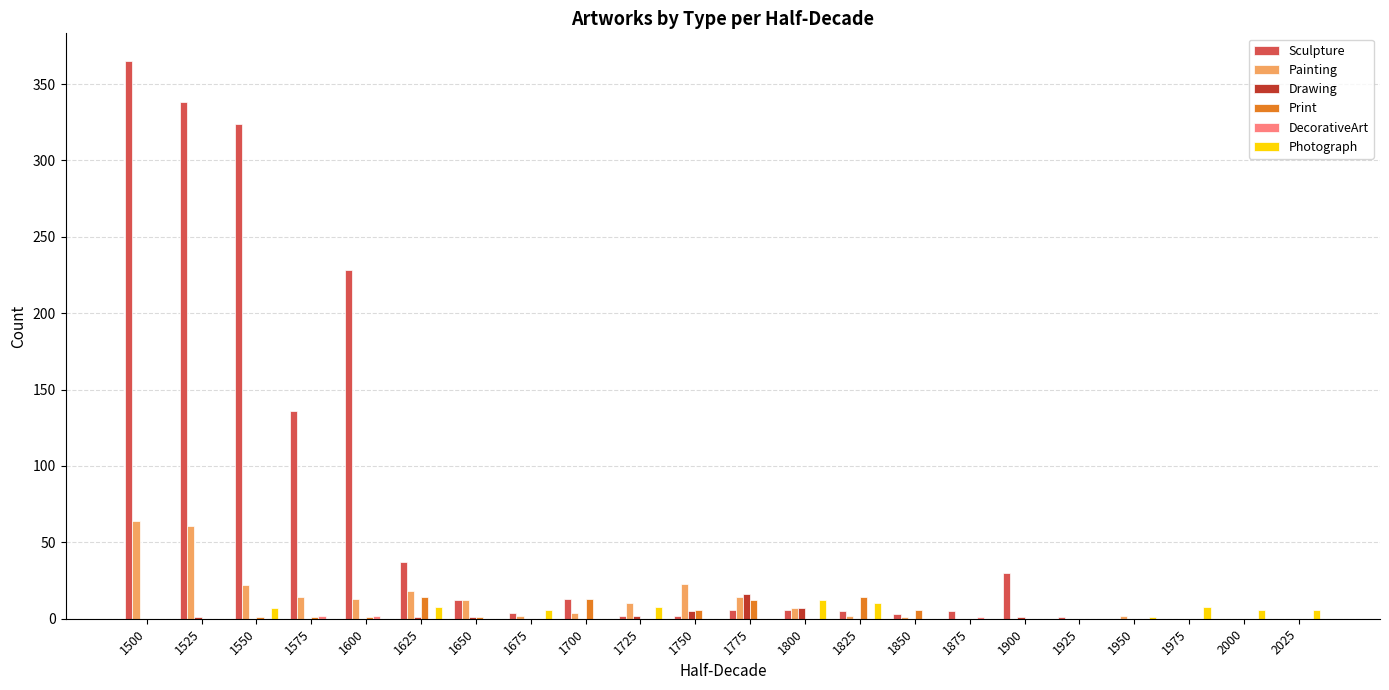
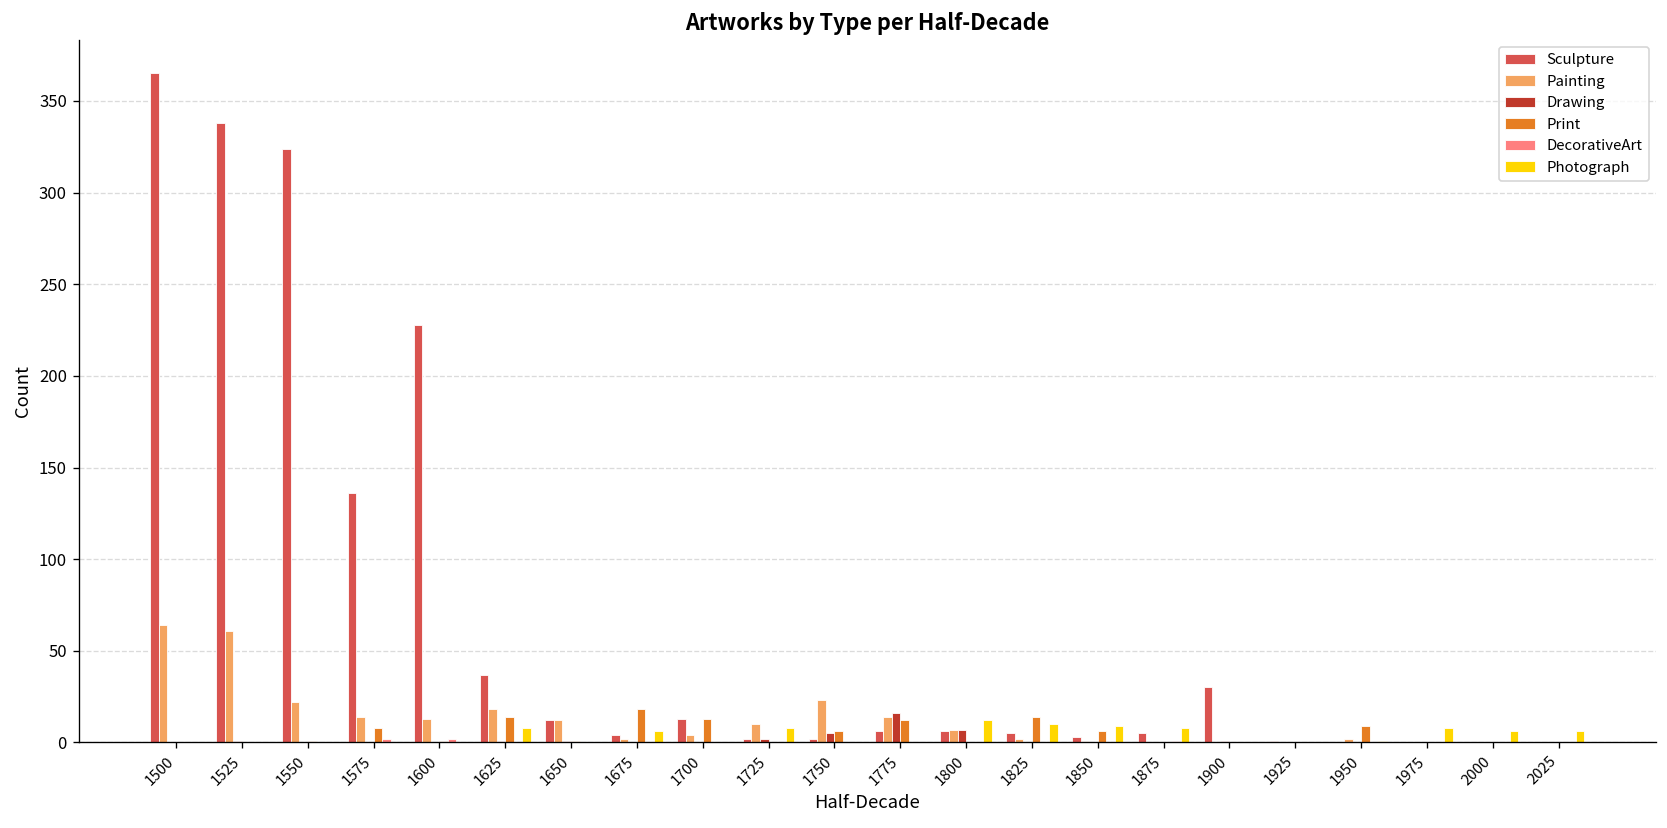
Photograph, 1550: 7 -> 0
Print, 1575: 1 -> 8
Print, 1675: 0 -> 18
Photograph, 1850: 0 -> 9
Photograph, 1875: 0 -> 8
Print, 1950: 0 -> 9
